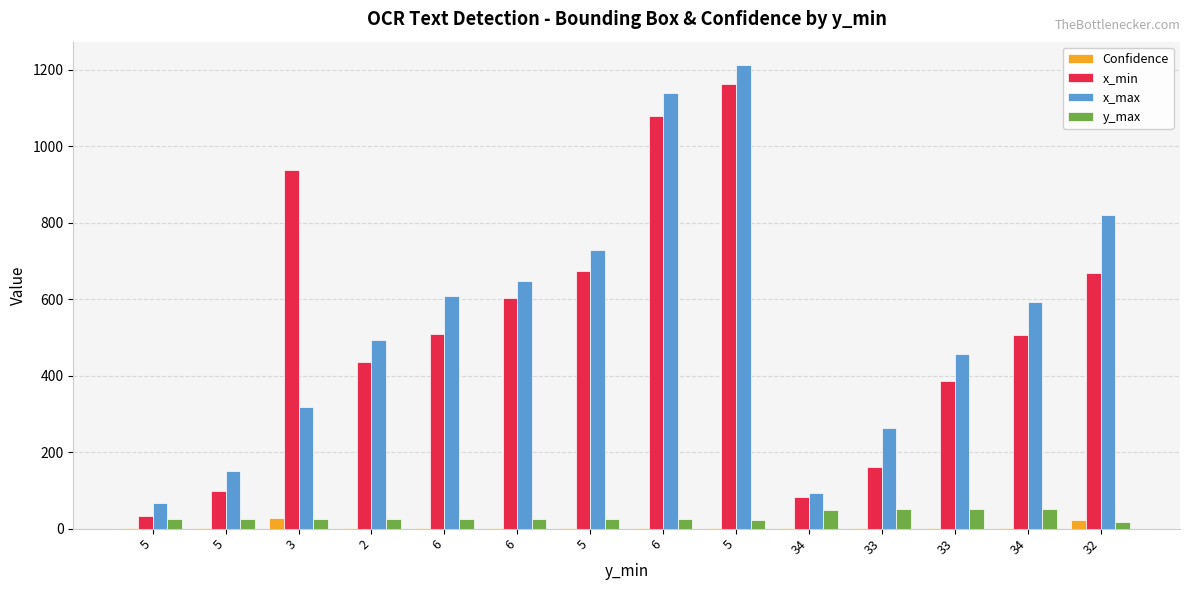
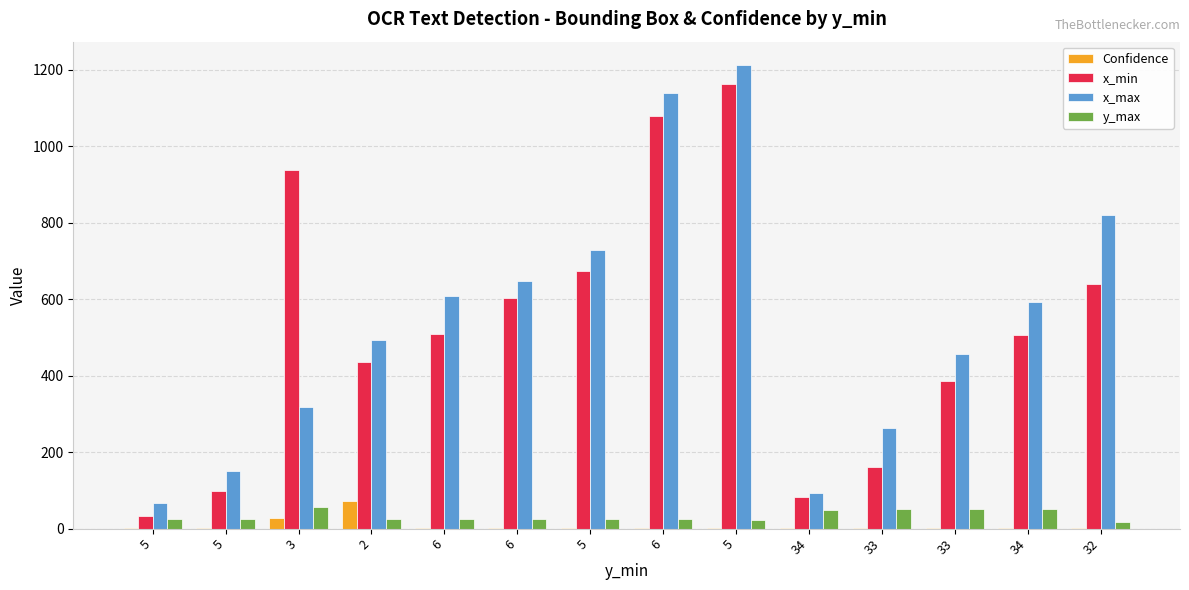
y_max, 3: 30 -> 60
Confidence, 2: 0 -> 70
Confidence, 32: 20 -> 0
x_min, 32: 670 -> 640
